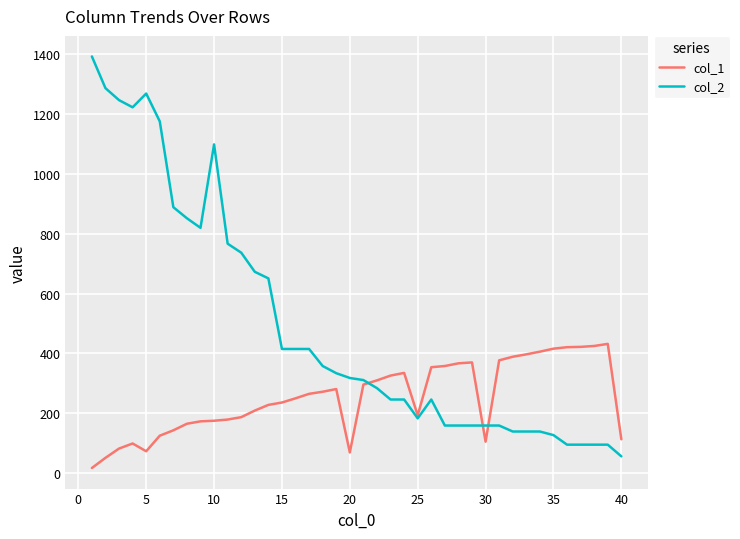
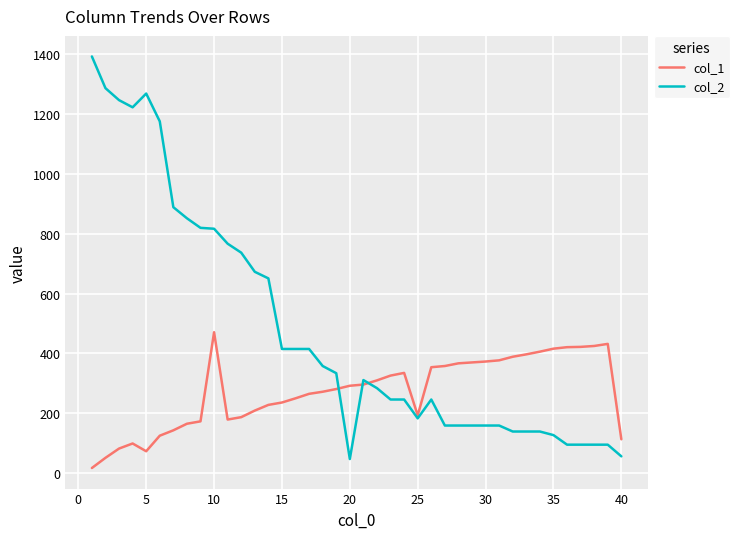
col_1, 10: 180 -> 470
col_2, 10: 1100 -> 820
col_1, 20: 70 -> 290
col_2, 20: 320 -> 50
col_1, 30: 110 -> 370
